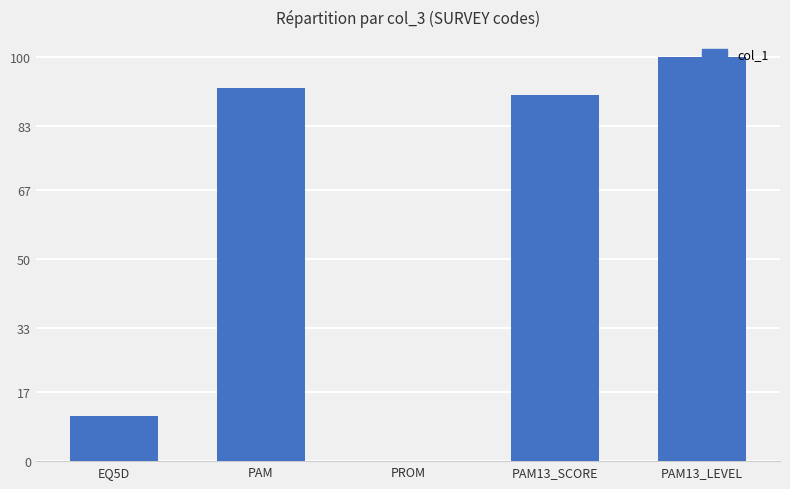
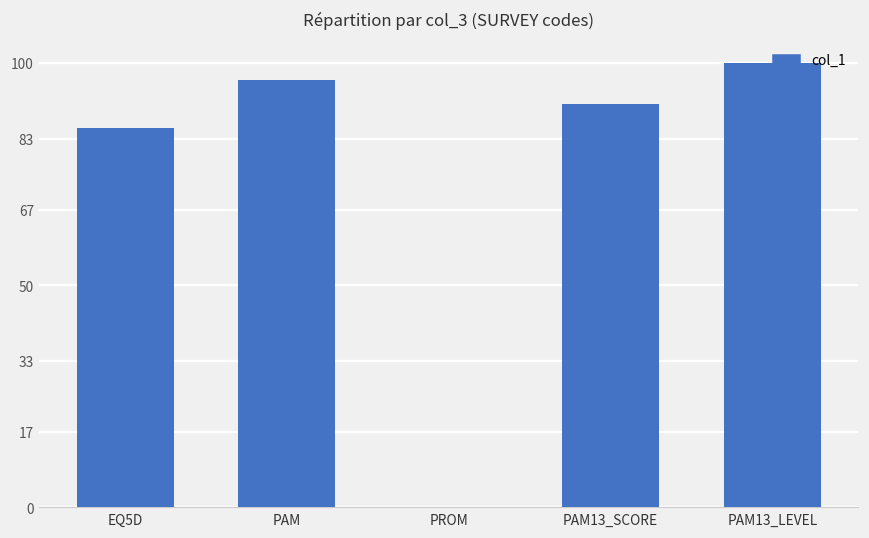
EQ5D: 11 -> 85
PAM: 92 -> 96
